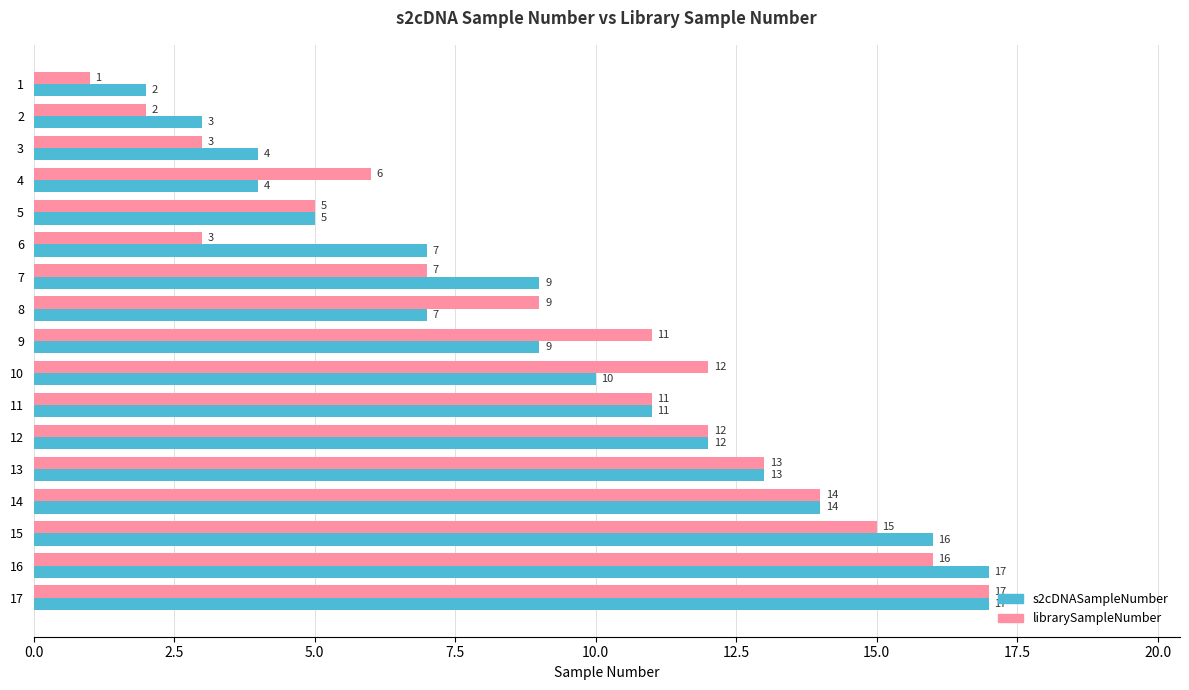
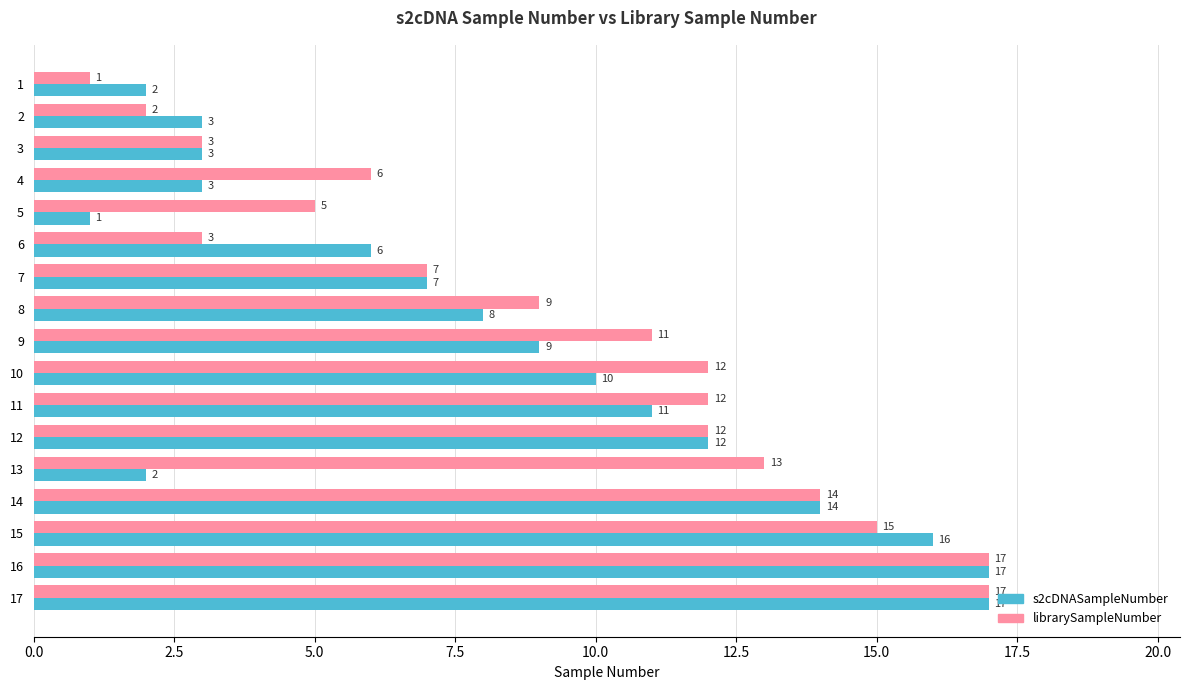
s2cDNASampleNumber, 3: 4 -> 3
s2cDNASampleNumber, 4: 4 -> 3
s2cDNASampleNumber, 5: 5 -> 1
s2cDNASampleNumber, 6: 7 -> 6
s2cDNASampleNumber, 7: 9 -> 7
s2cDNASampleNumber, 8: 7 -> 8
librarySampleNumber, 11: 11 -> 12
s2cDNASampleNumber, 13: 13 -> 2
librarySampleNumber, 16: 16 -> 17
